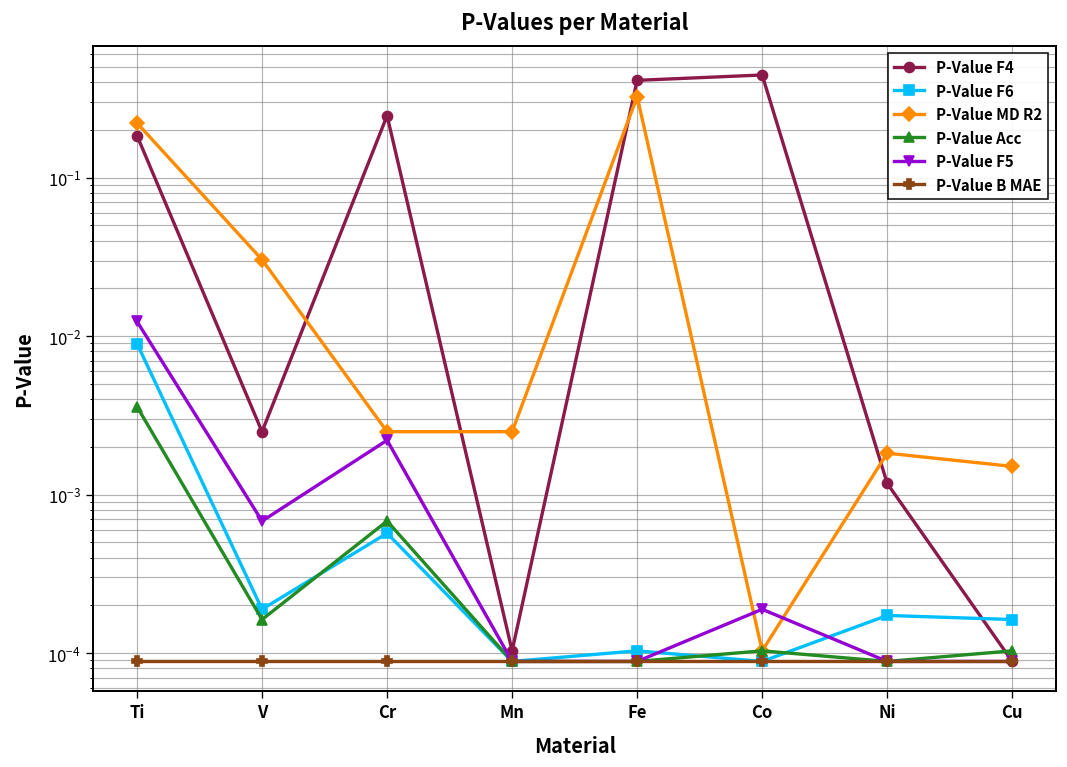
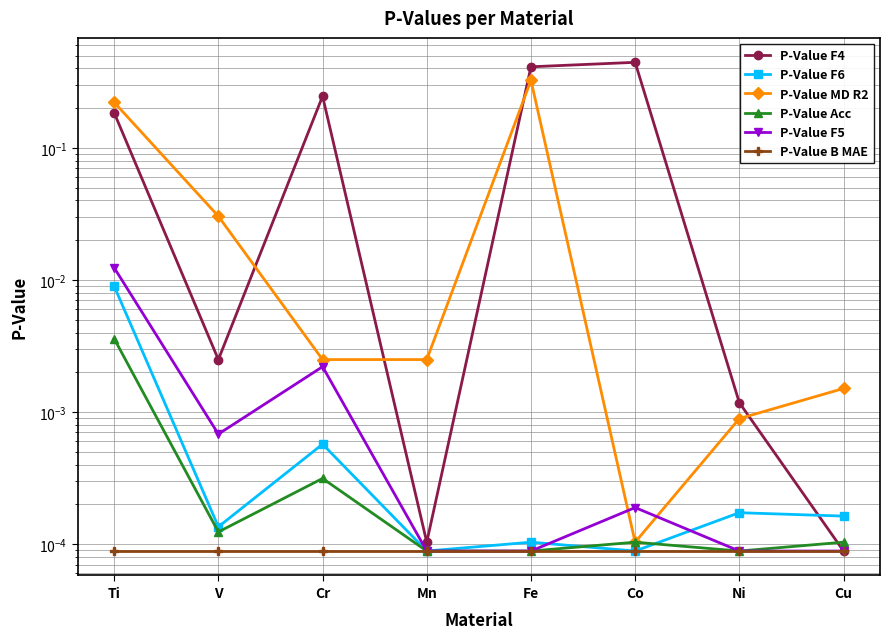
P-Value F6, V: 0.00019 -> 0.00014
P-Value Acc, V: 0.00016 -> 0.00012
P-Value Acc, Cr: 0.0007 -> 0.00031
P-Value MD R2, Ni: 0.0018 -> 0.0009
